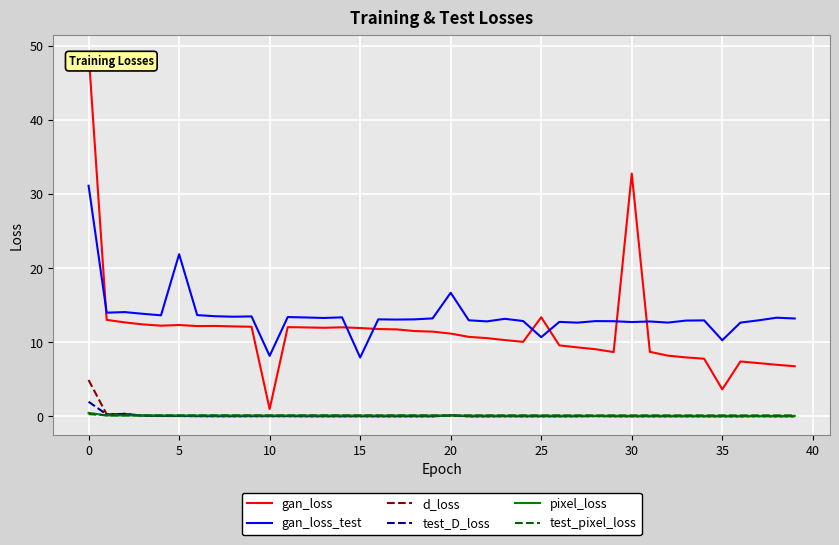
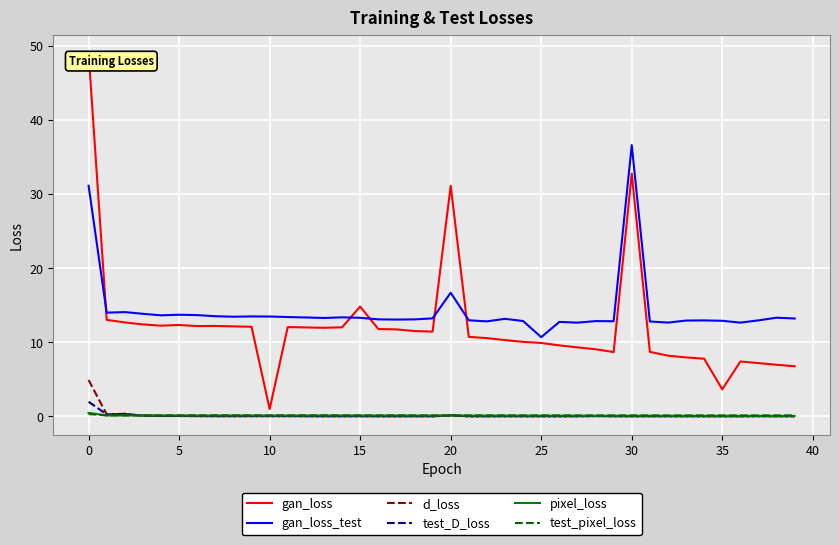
gan_loss_test, 5: 22 -> 14
gan_loss_test, 10: 8 -> 13
gan_loss, 15: 12 -> 15
gan_loss_test, 15: 8 -> 13
gan_loss, 20: 11 -> 31
gan_loss, 25: 13 -> 10
gan_loss_test, 30: 13 -> 37
gan_loss_test, 35: 10 -> 13
